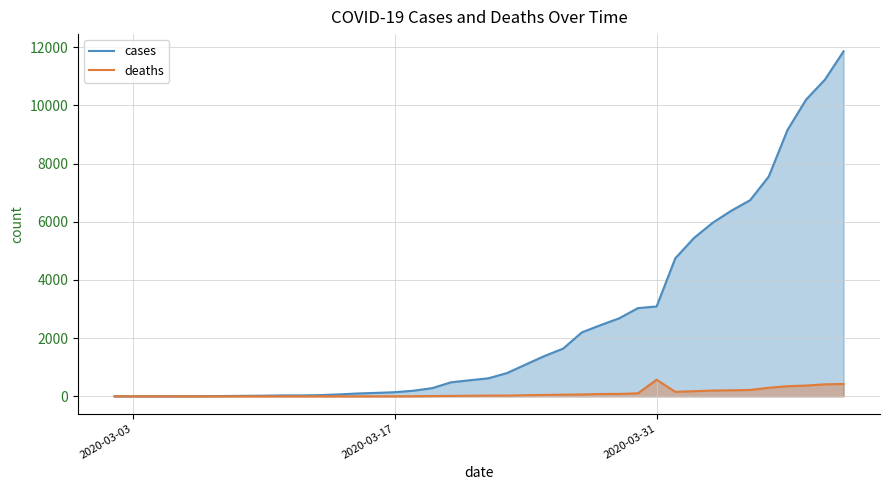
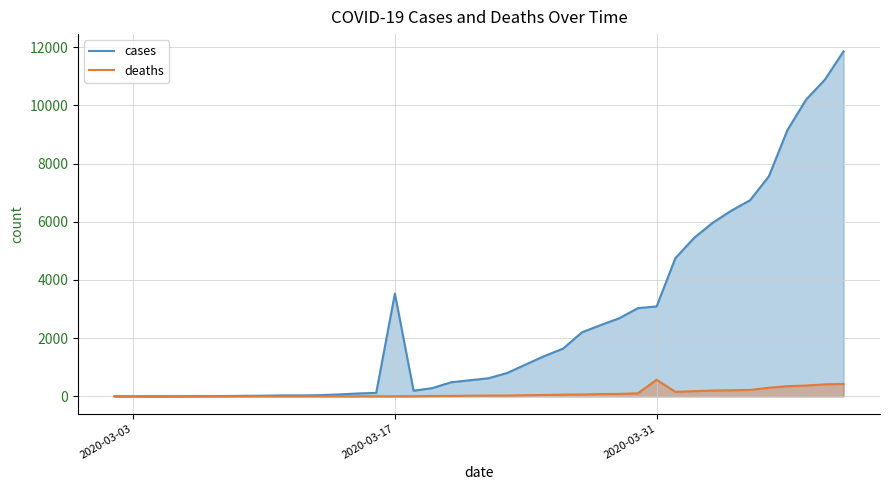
cases, 2020-03-17: 100 -> 3500
